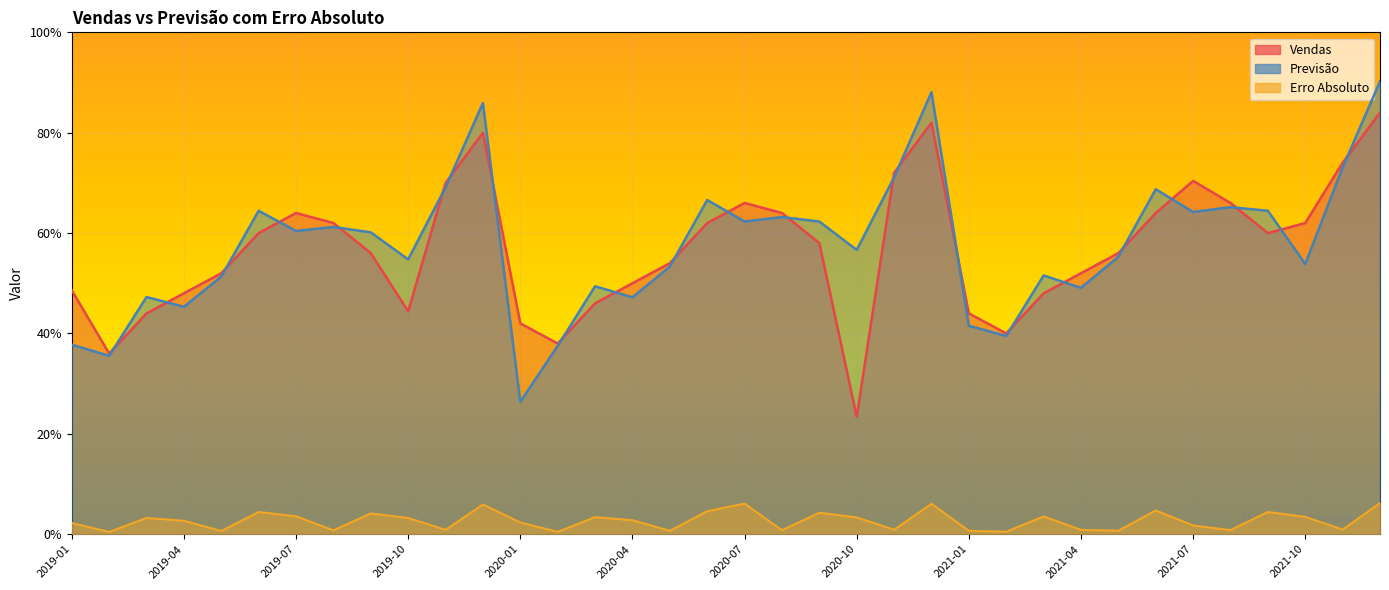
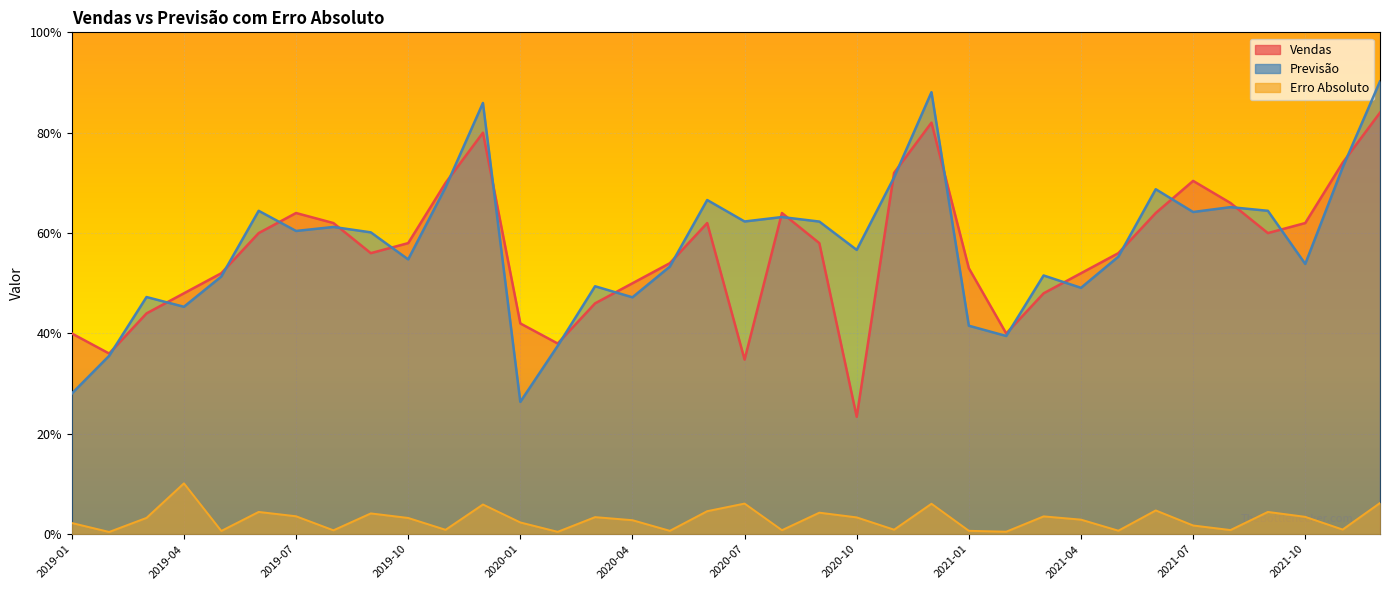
Vendas, 2019-01: 49% -> 40%
Previsão, 2019-01: 38% -> 28%
Erro Absoluto, 2019-04: 3% -> 10%
Vendas, 2019-10: 44% -> 58%
Vendas, 2020-07: 66% -> 35%
Vendas, 2021-01: 44% -> 53%
Erro Absoluto, 2021-04: 1% -> 3%
